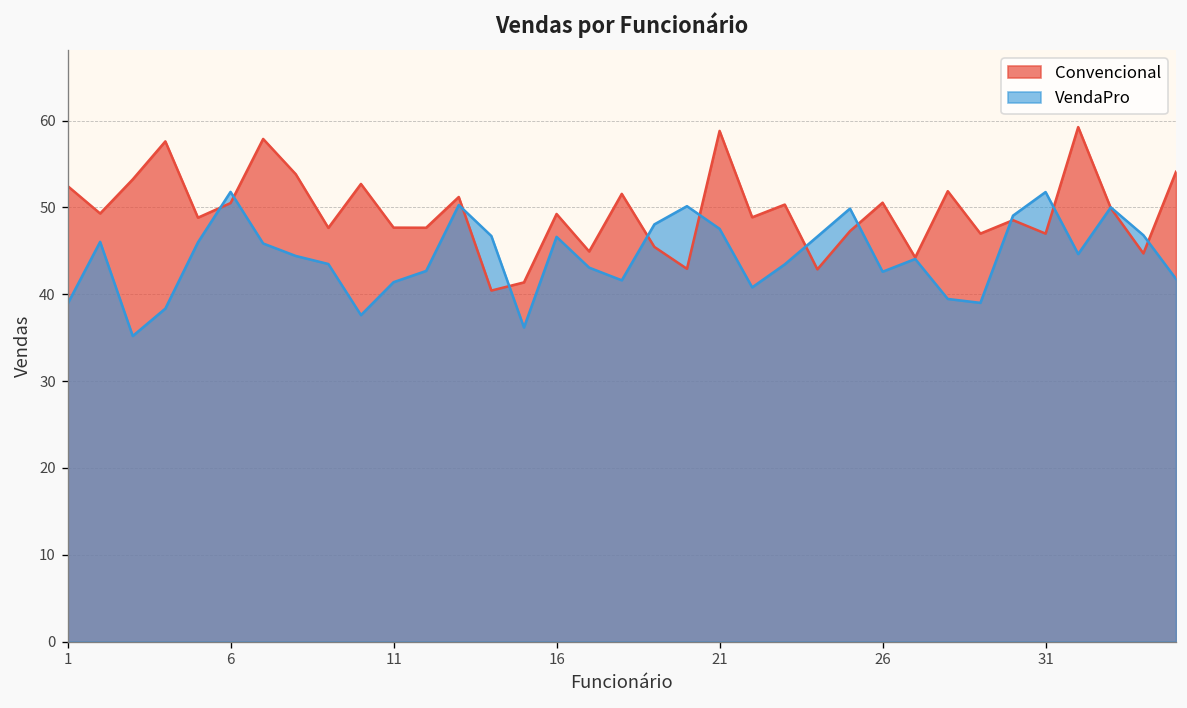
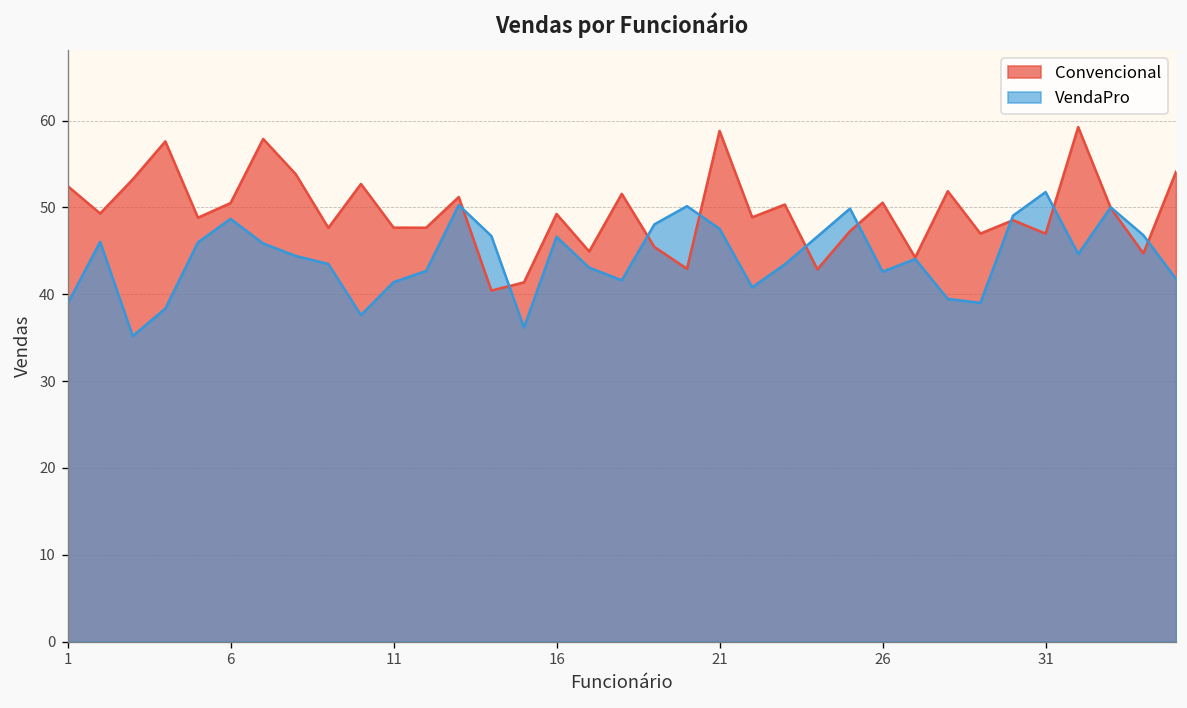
VendaPro, 6: 52 -> 49
